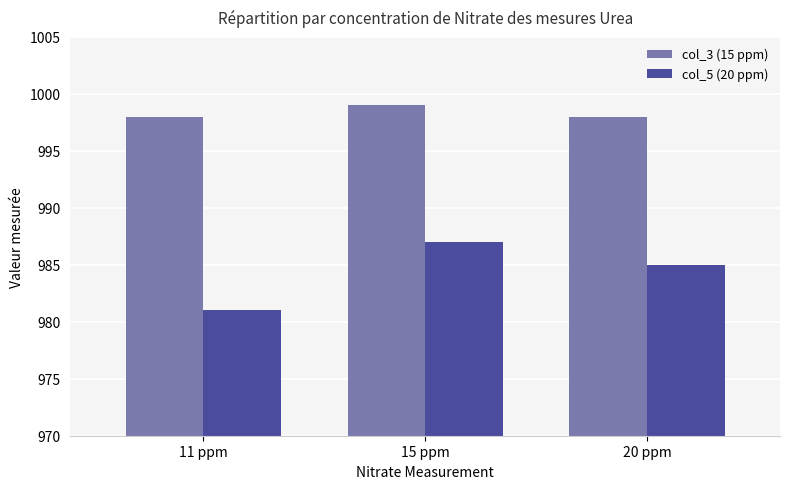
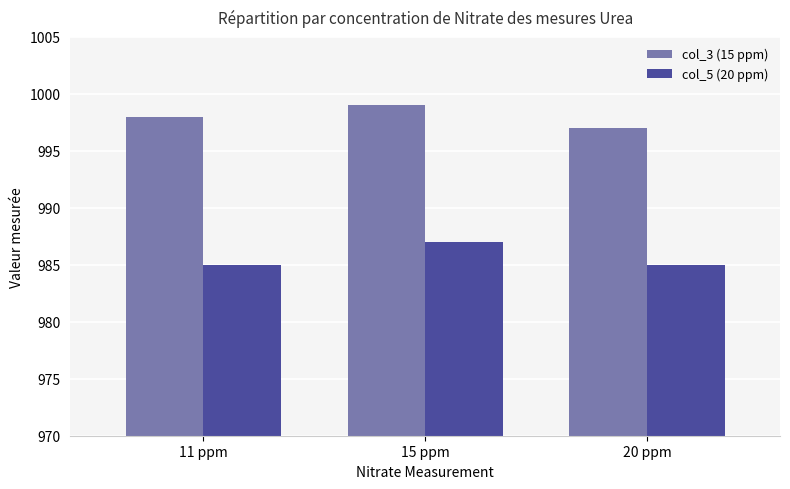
col_5 (20 ppm), 11 ppm: 981 -> 985
col_3 (15 ppm), 20 ppm: 998 -> 997
